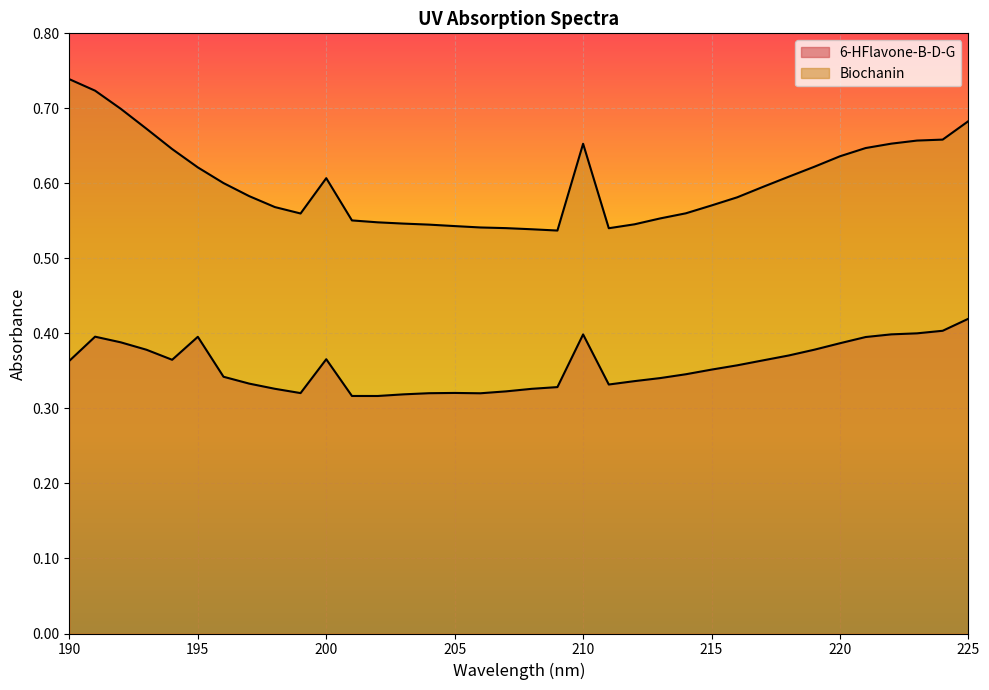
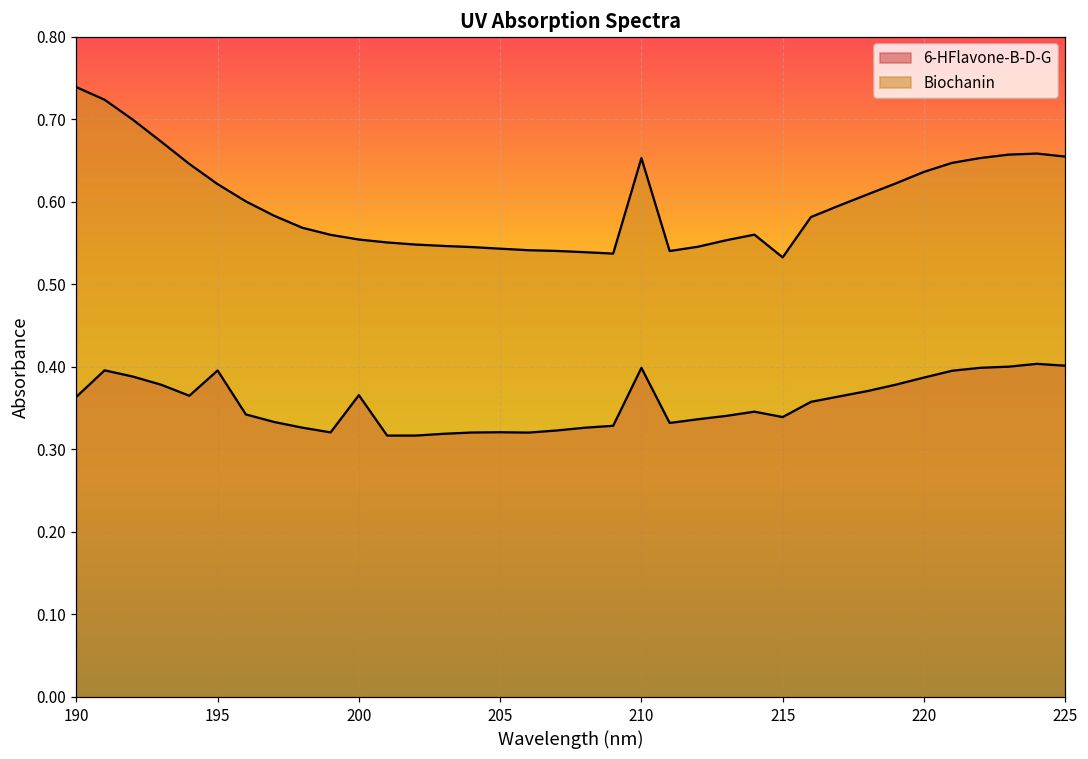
Biochanin, 200: 0.61 -> 0.55
6-HFlavone-B-D-G, 215: 0.35 -> 0.34
Biochanin, 215: 0.57 -> 0.53
6-HFlavone-B-D-G, 225: 0.42 -> 0.40
Biochanin, 225: 0.68 -> 0.65
